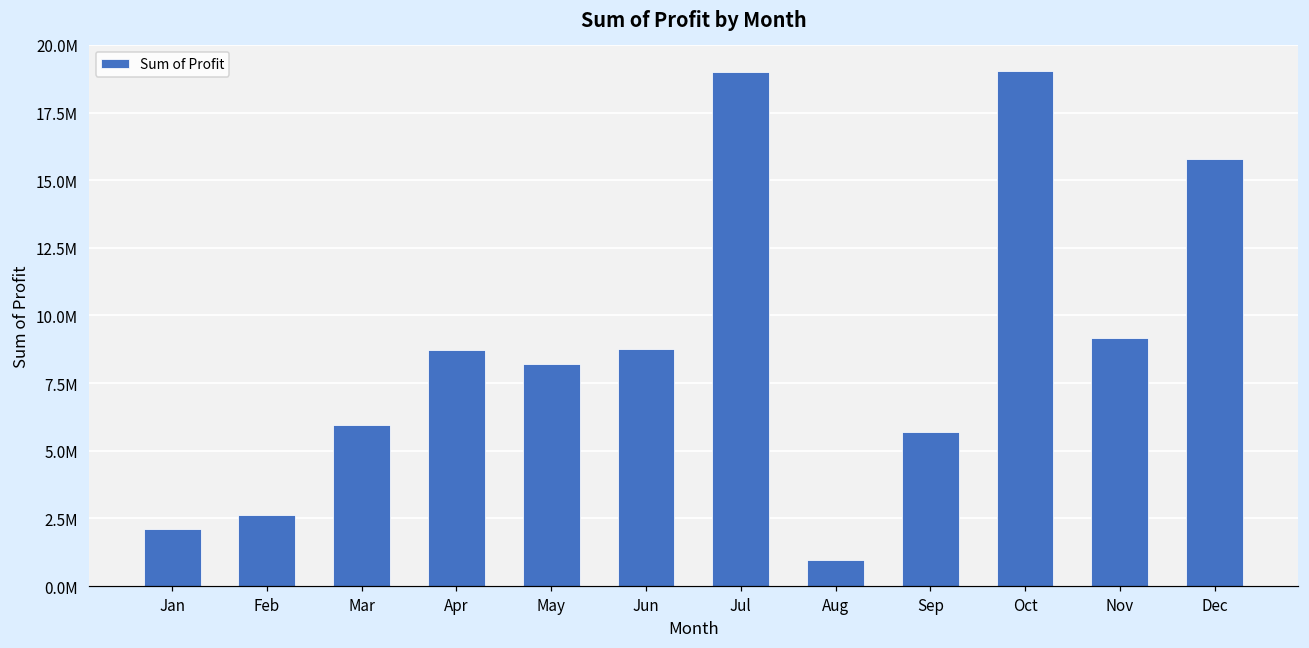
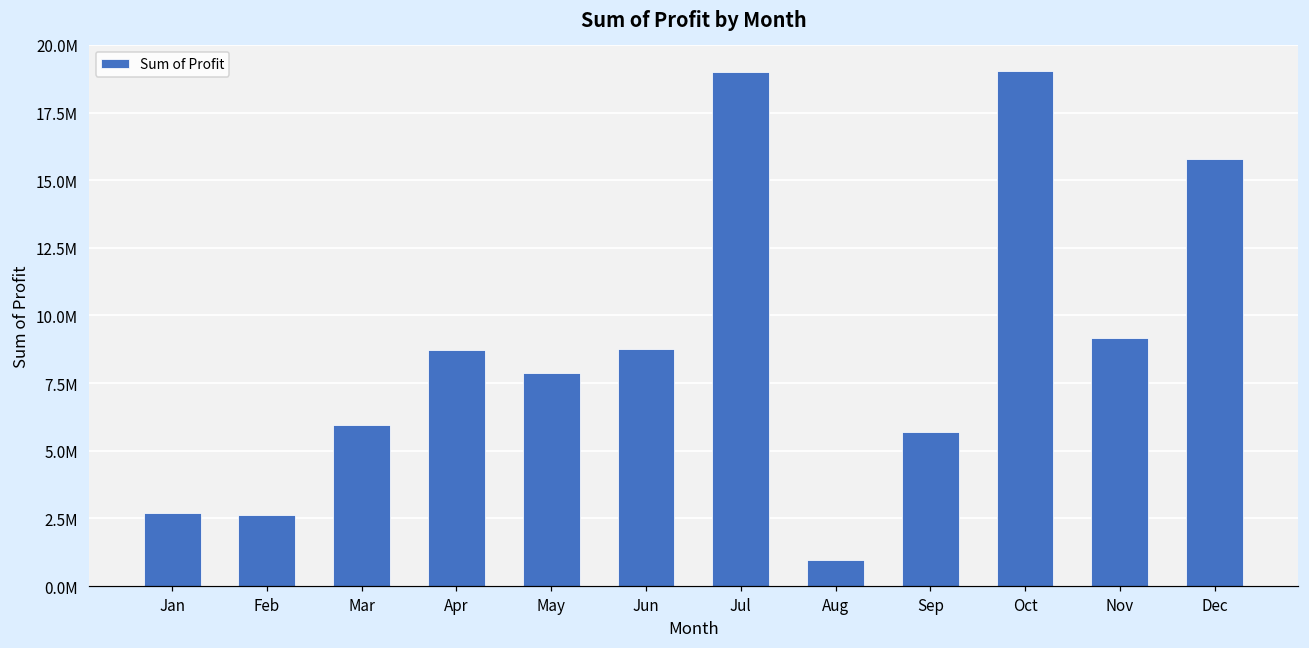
Jan: 2100000 -> 2700000
May: 8200000 -> 7900000
